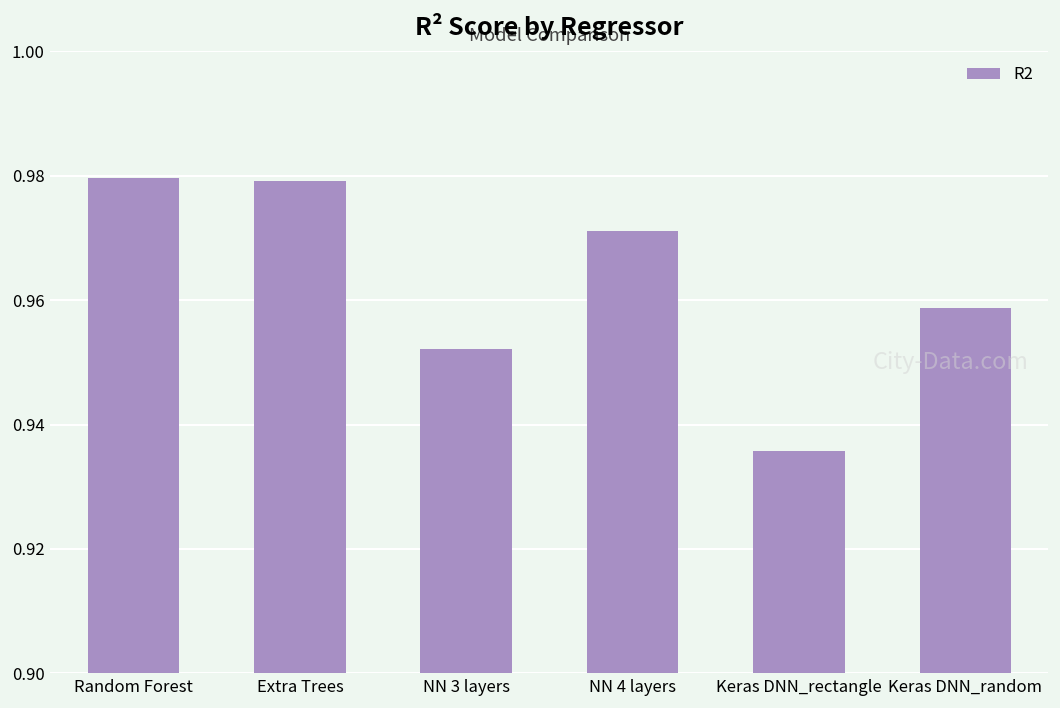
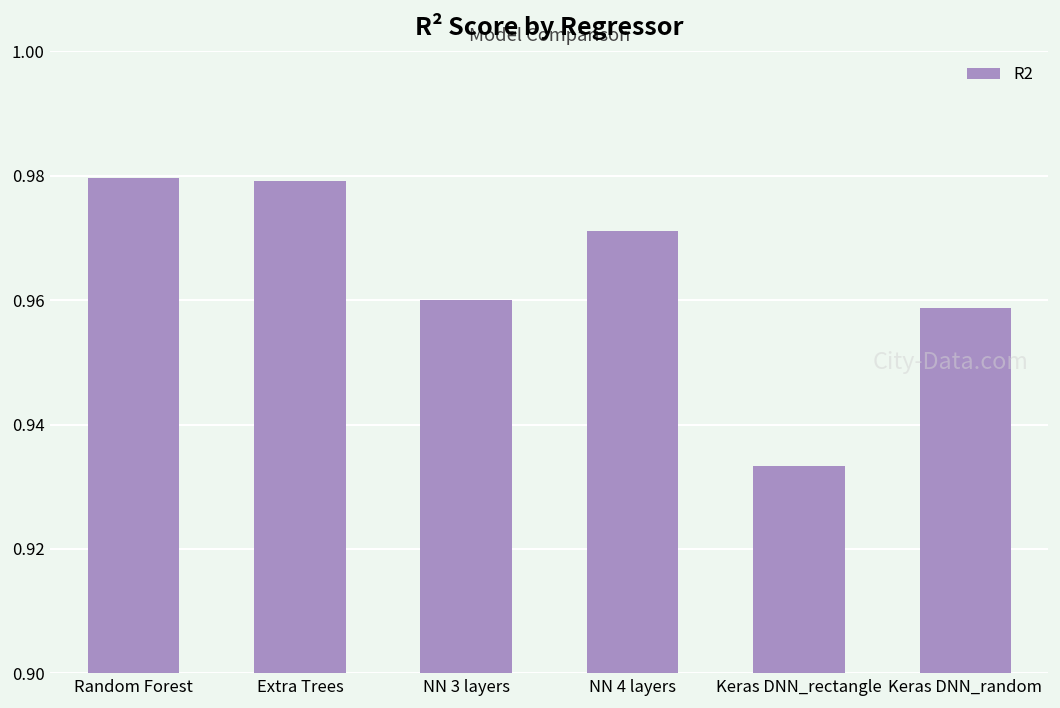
NN 3 layers: 0.952 -> 0.960
Keras DNN_rectangle: 0.936 -> 0.933
